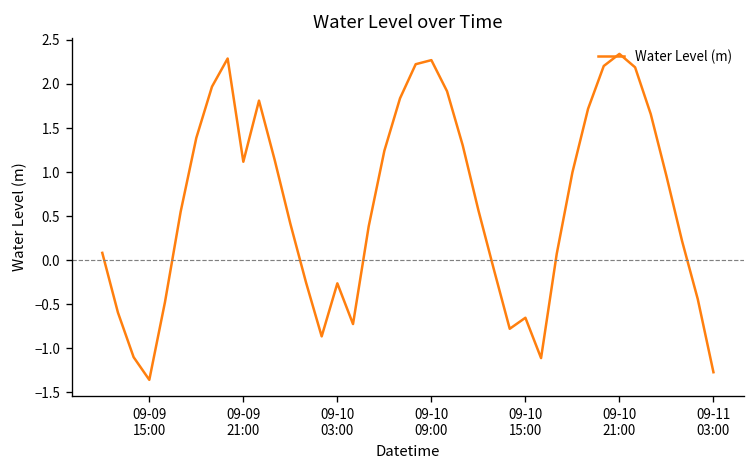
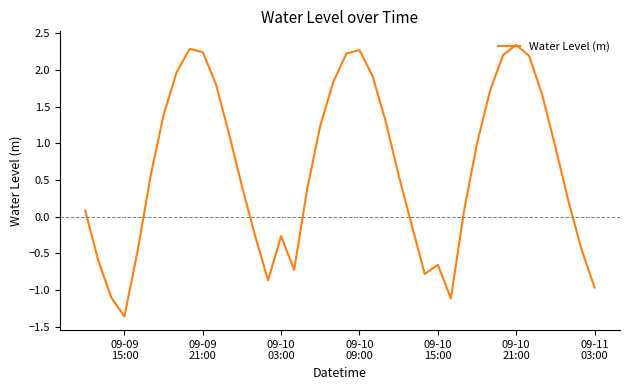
09-09 21:00: 1.1 -> 2.2
09-11 03:00: -1.3 -> -1.0
